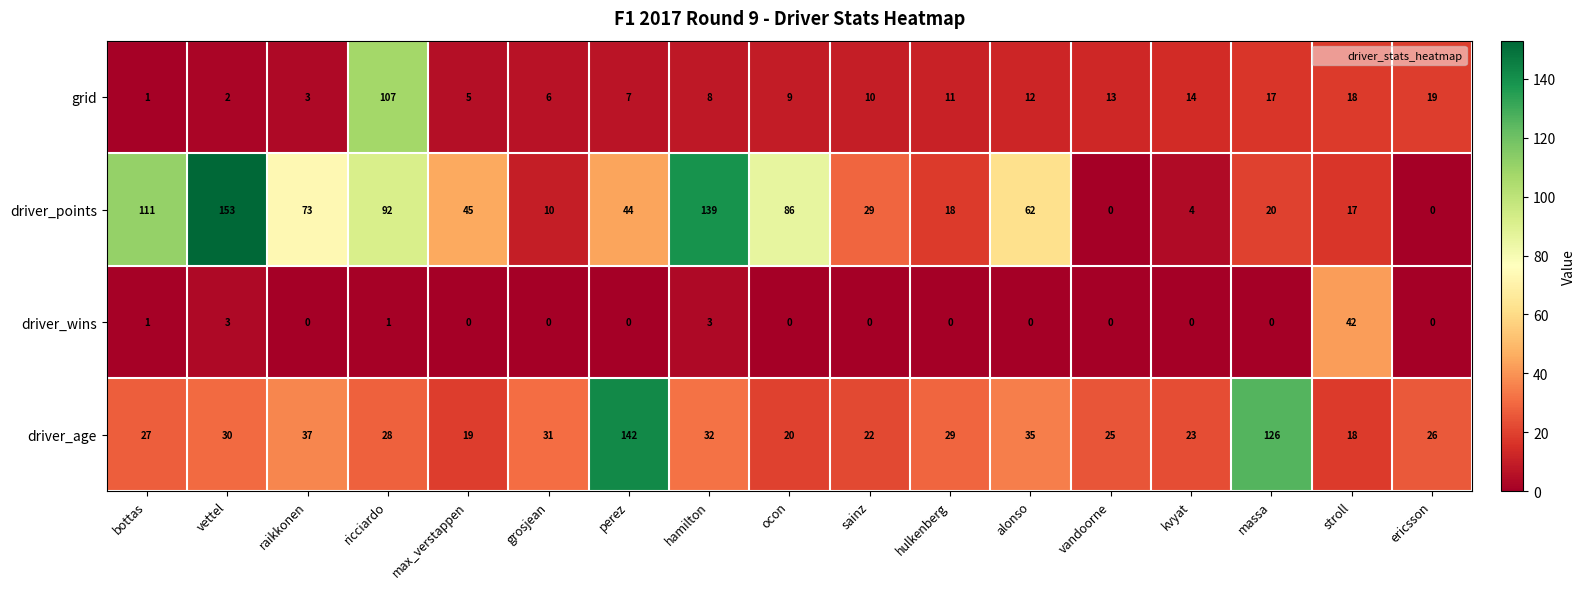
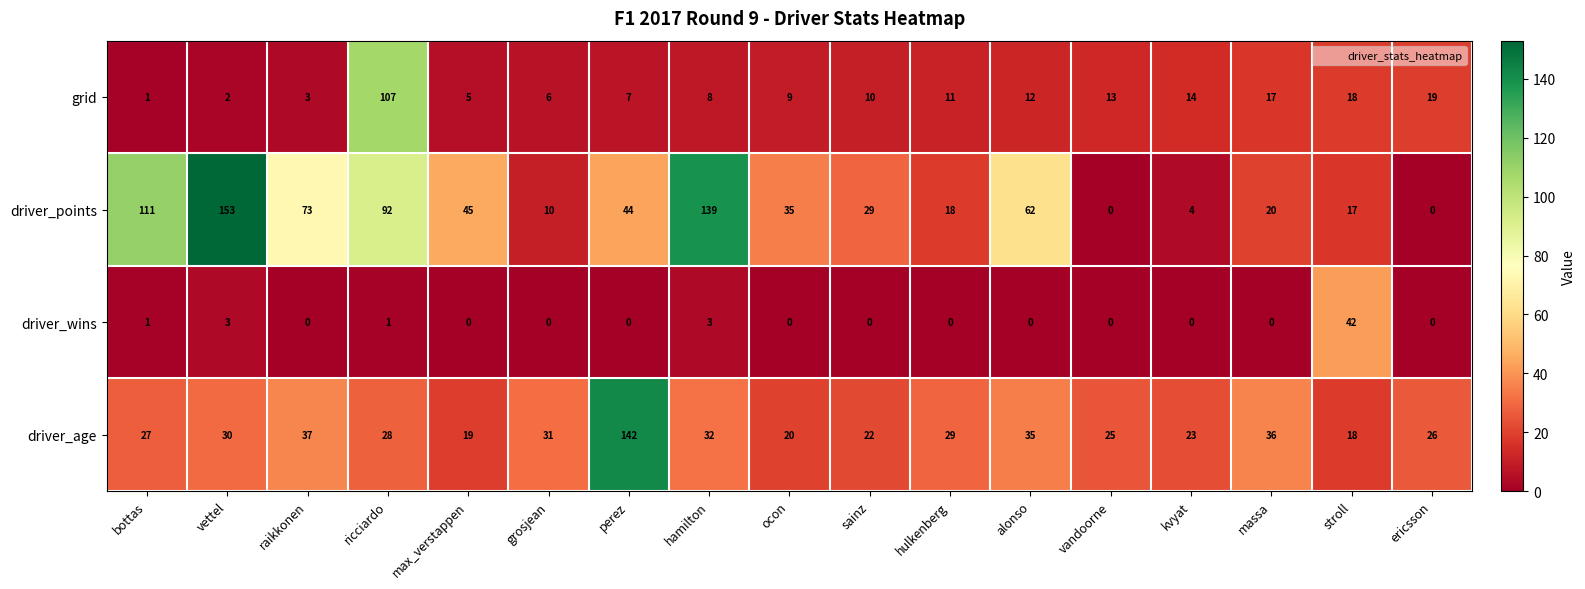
driver_points, ocon: 86 -> 35
driver_age, massa: 126 -> 36
